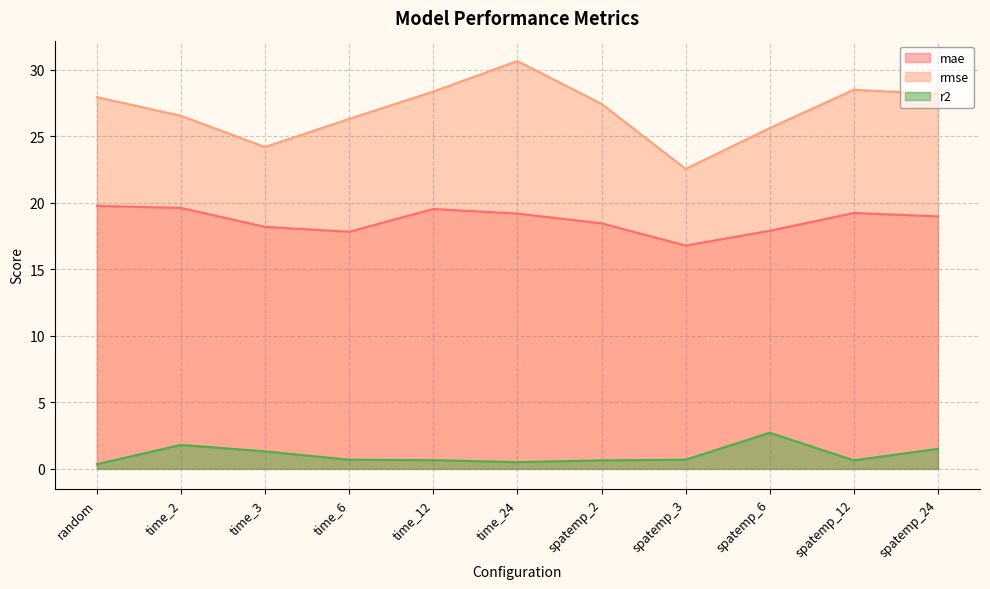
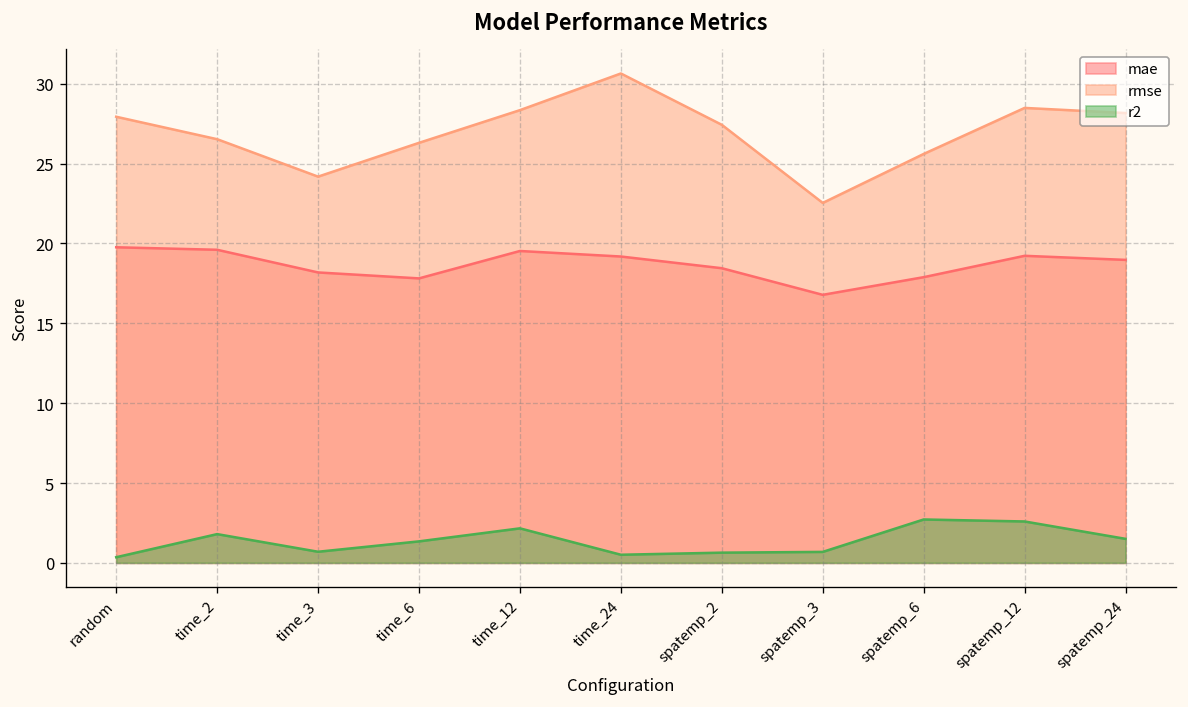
r2, time_3: 1.3 -> 0.7
r2, time_6: 0.7 -> 1.3
r2, time_12: 0.7 -> 2.2
r2, spatemp_12: 0.6 -> 2.6
